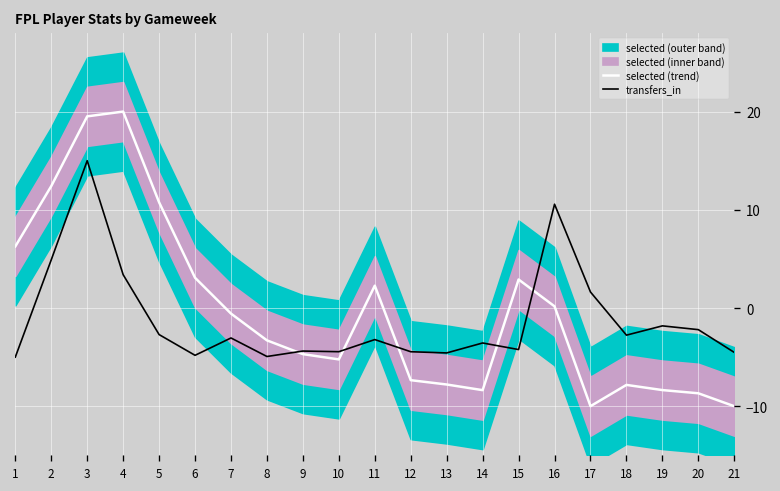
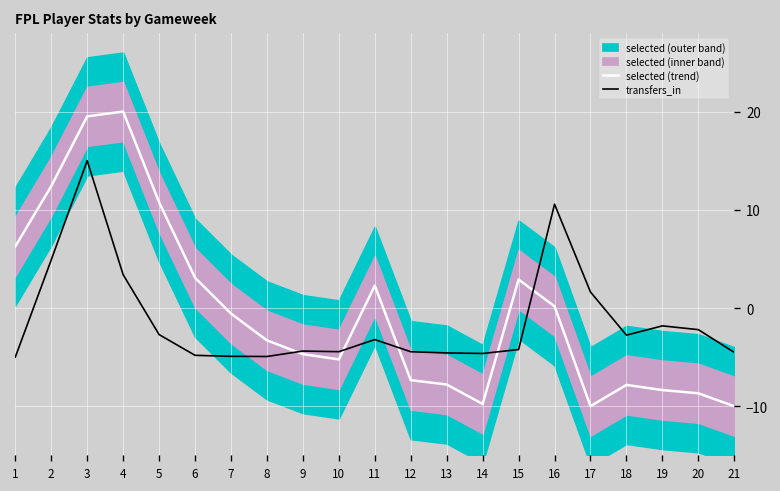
transfers_in, 7: -3 -> -5
selected (trend), 14: -8 -> -10
transfers_in, 14: -4 -> -5
